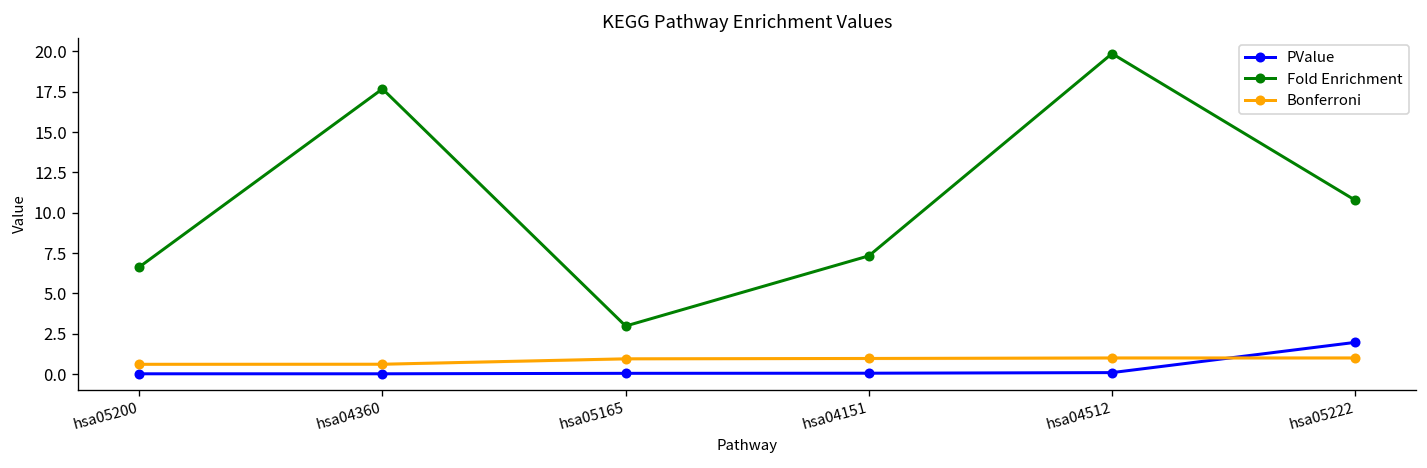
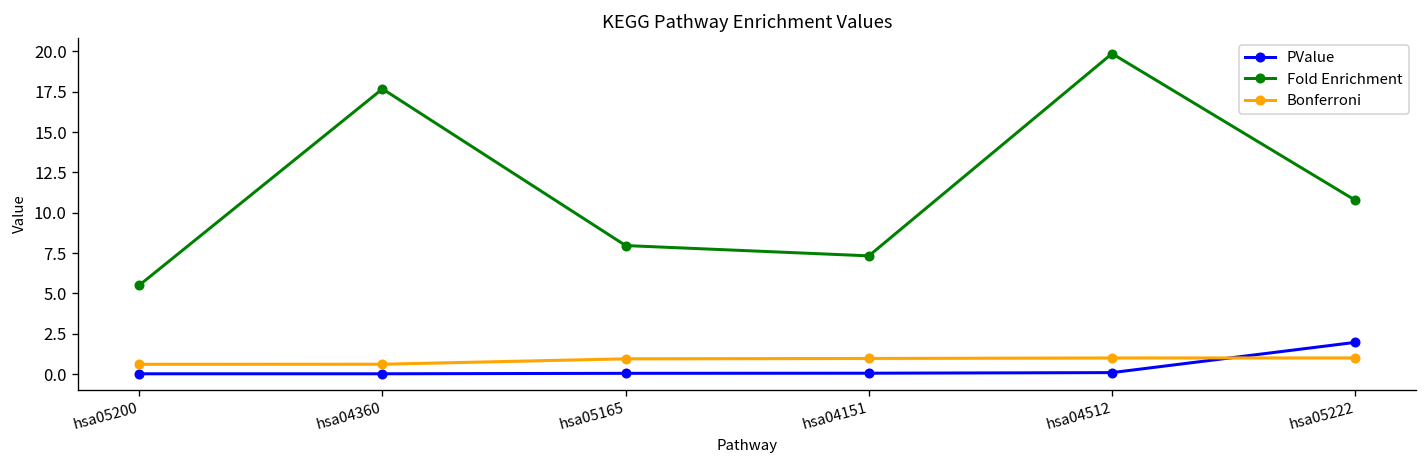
Fold Enrichment, hsa05200: 6.6 -> 5.5
Fold Enrichment, hsa05165: 3.0 -> 8.0
